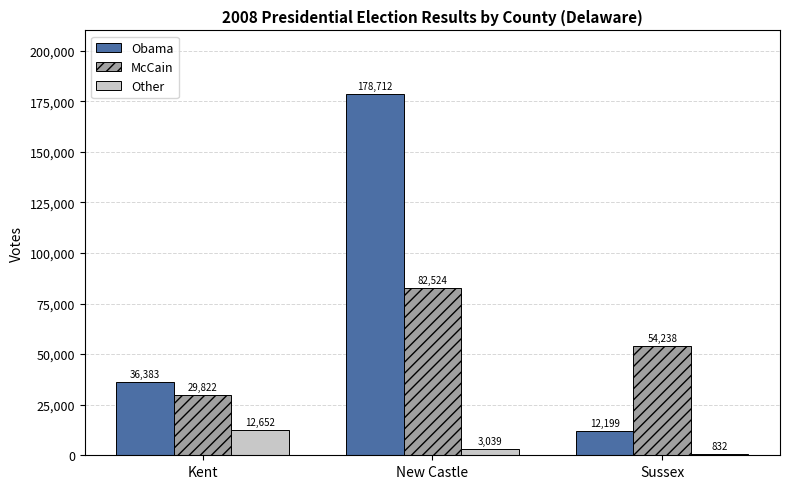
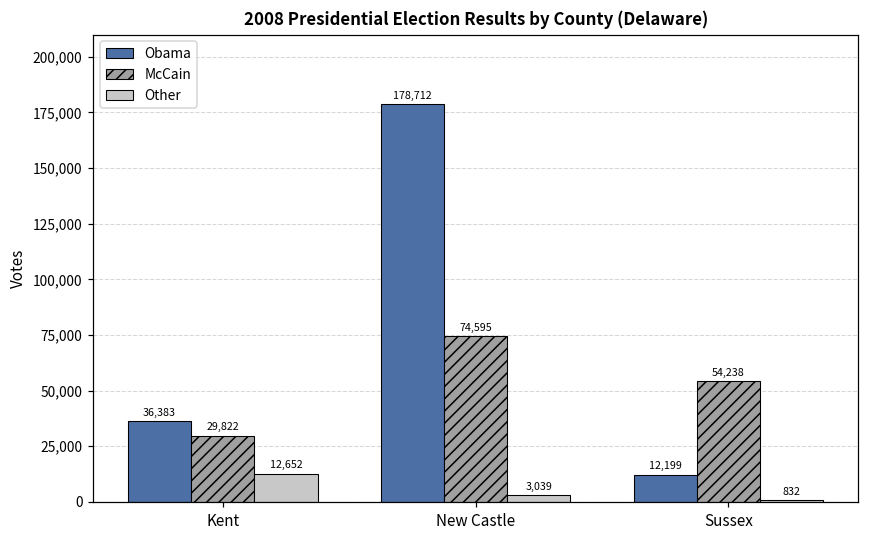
McCain, New Castle: 82,524 -> 74,595
